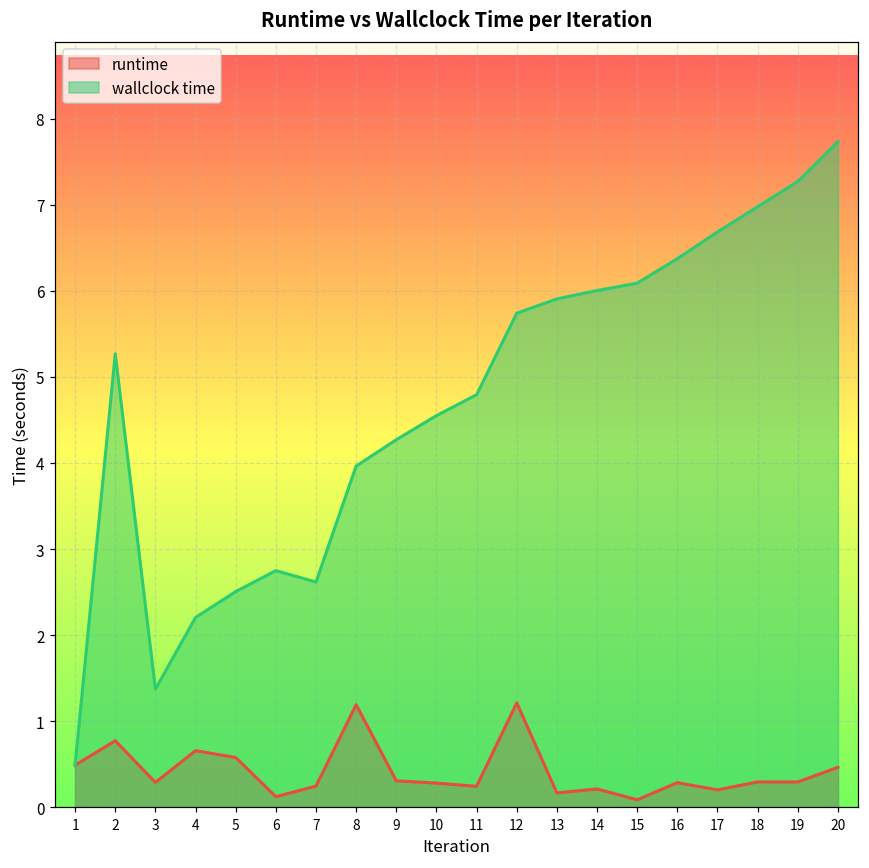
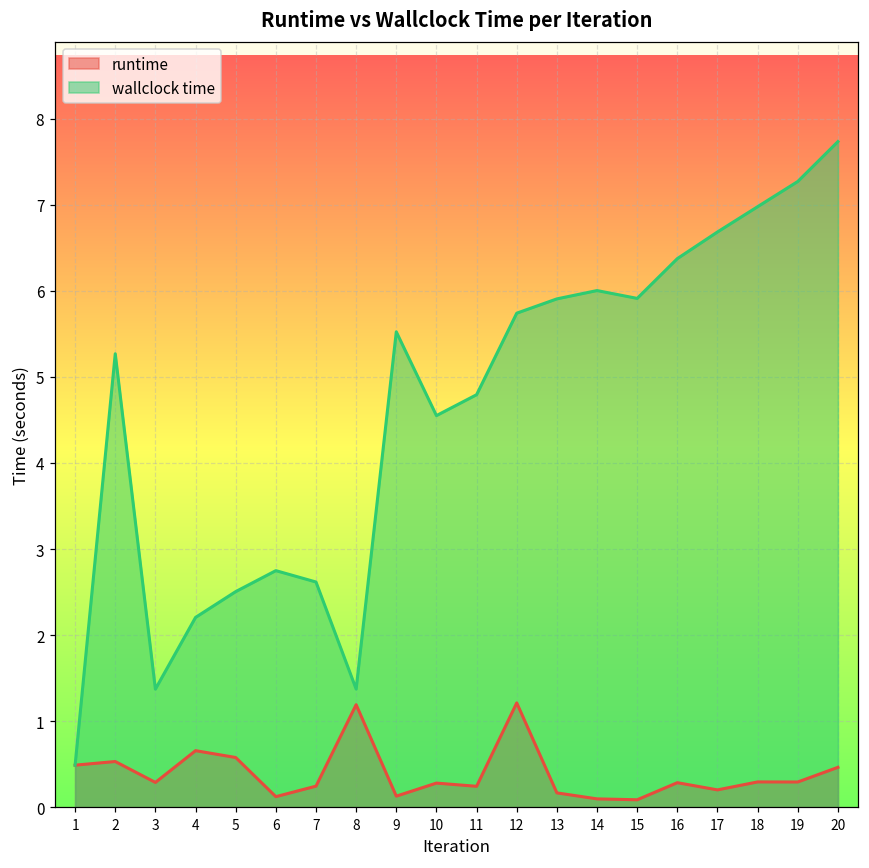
runtime, 2: 0.8 -> 0.5
wallclock time, 8: 4.0 -> 1.4
runtime, 9: 0.3 -> 0.1
wallclock time, 9: 4.3 -> 5.5
runtime, 14: 0.2 -> 0.1
wallclock time, 15: 6.1 -> 5.9
